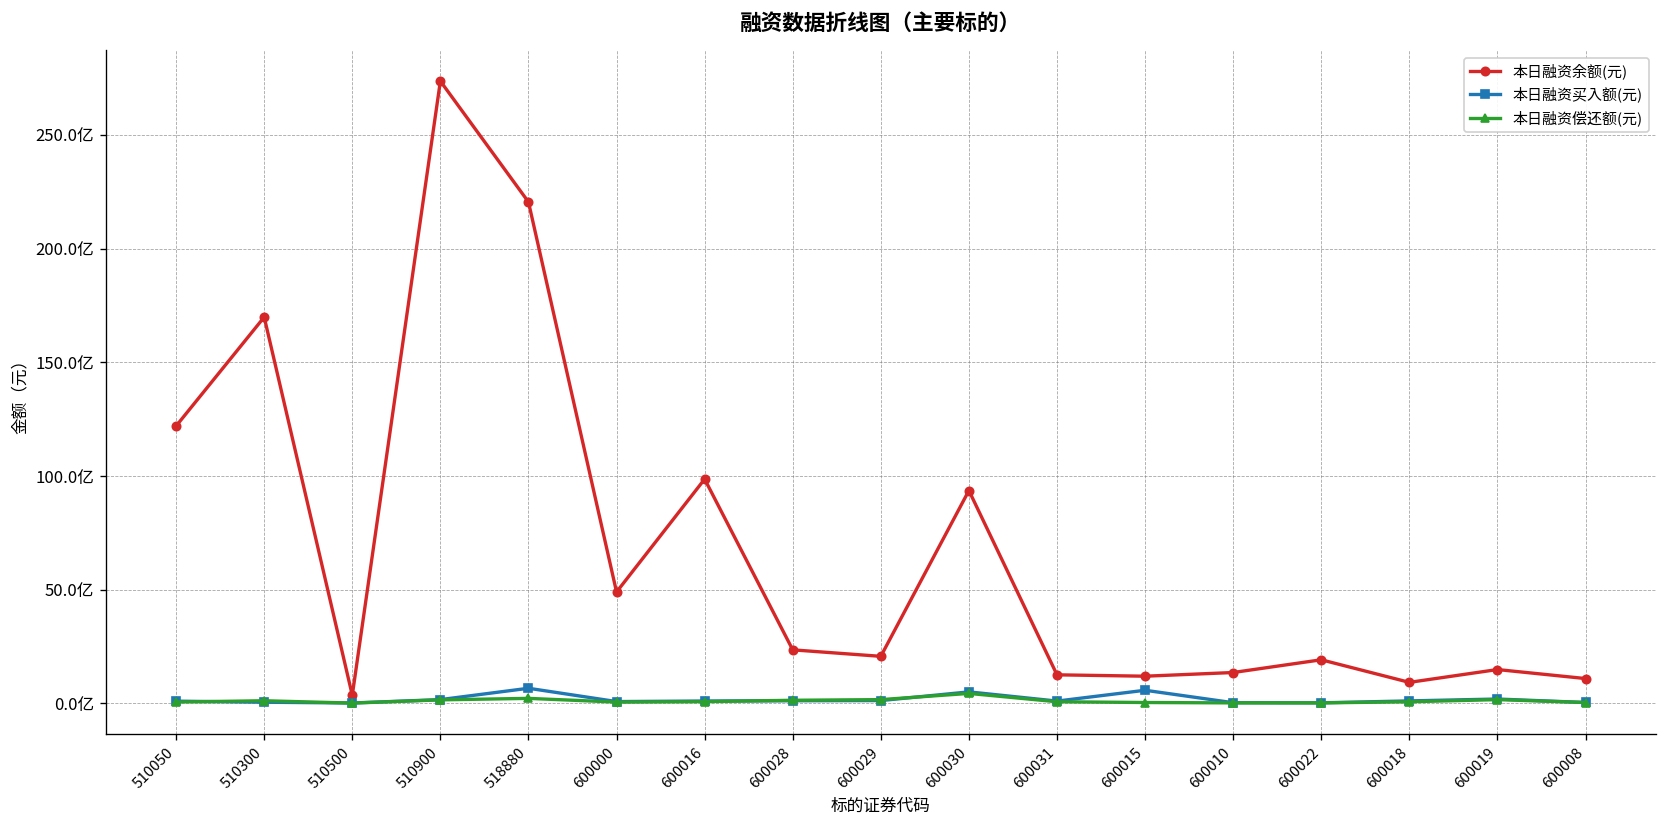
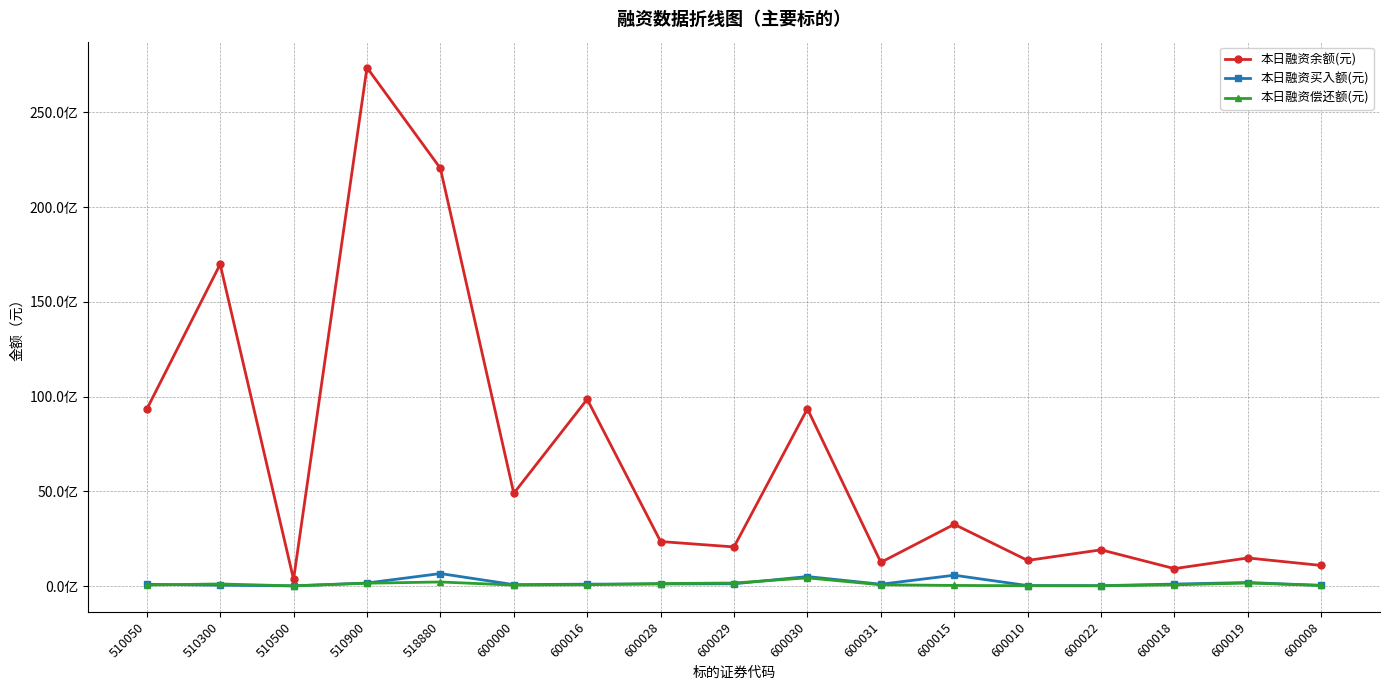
本日融资余额(元), 510050: 122亿 -> 93亿
本日融资余额(元), 600015: 12亿 -> 33亿
